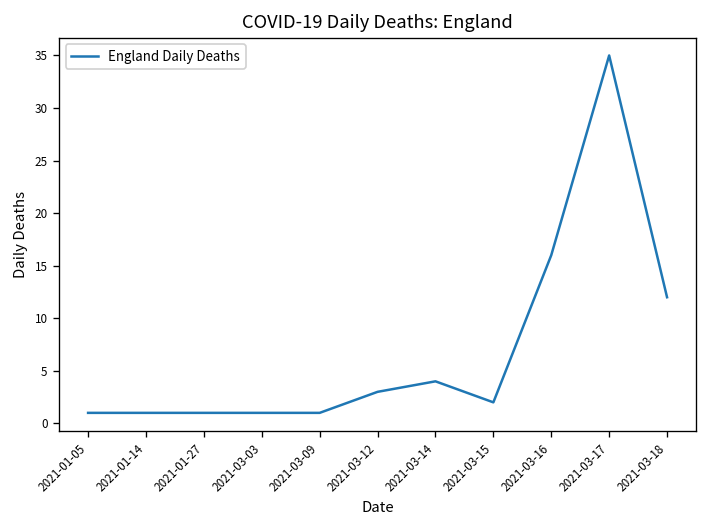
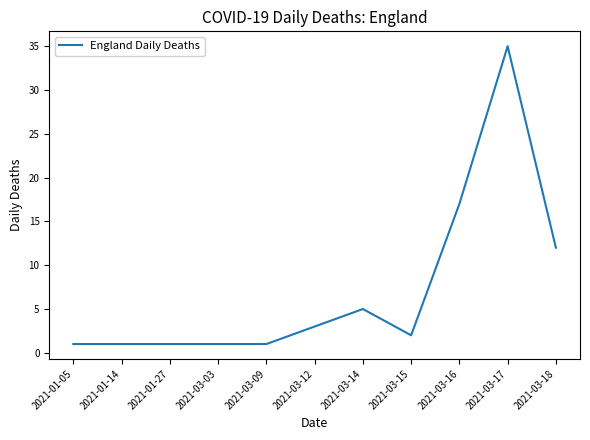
2021-03-14: 4 -> 5
2021-03-16: 16 -> 17
